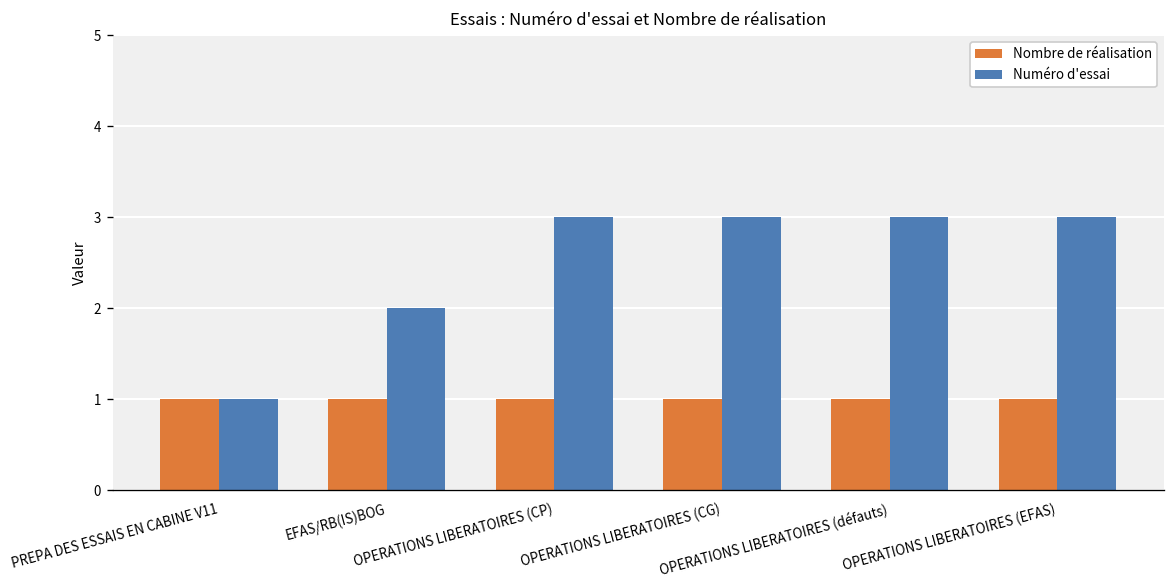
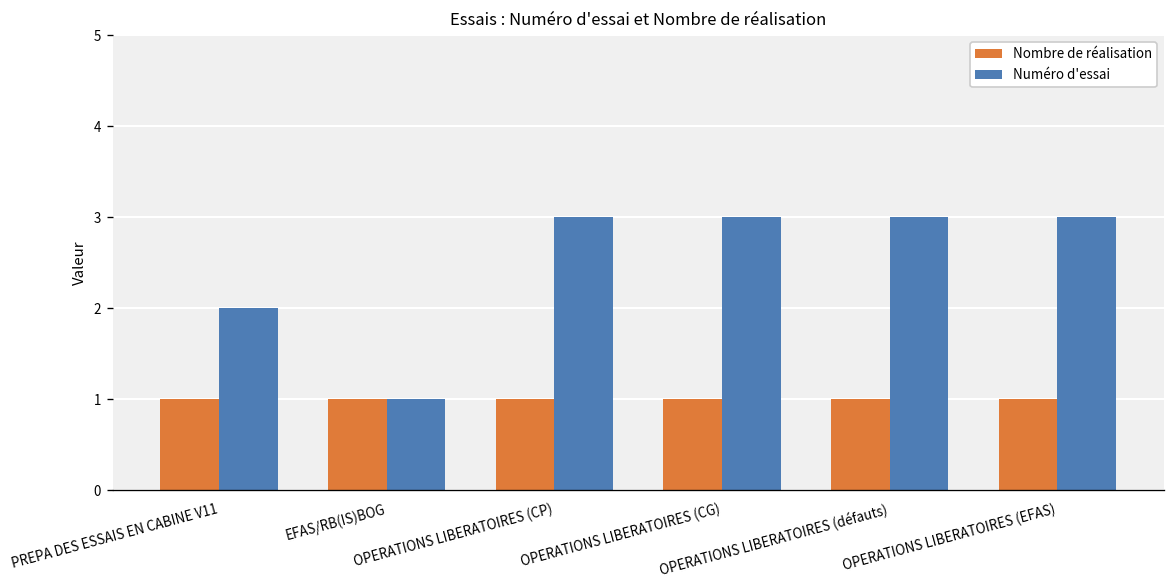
Numéro d'essai, PREPA DES ESSAIS EN CABINE V11: 1 -> 2
Numéro d'essai, EFAS/RB(IS)BOG: 2 -> 1
